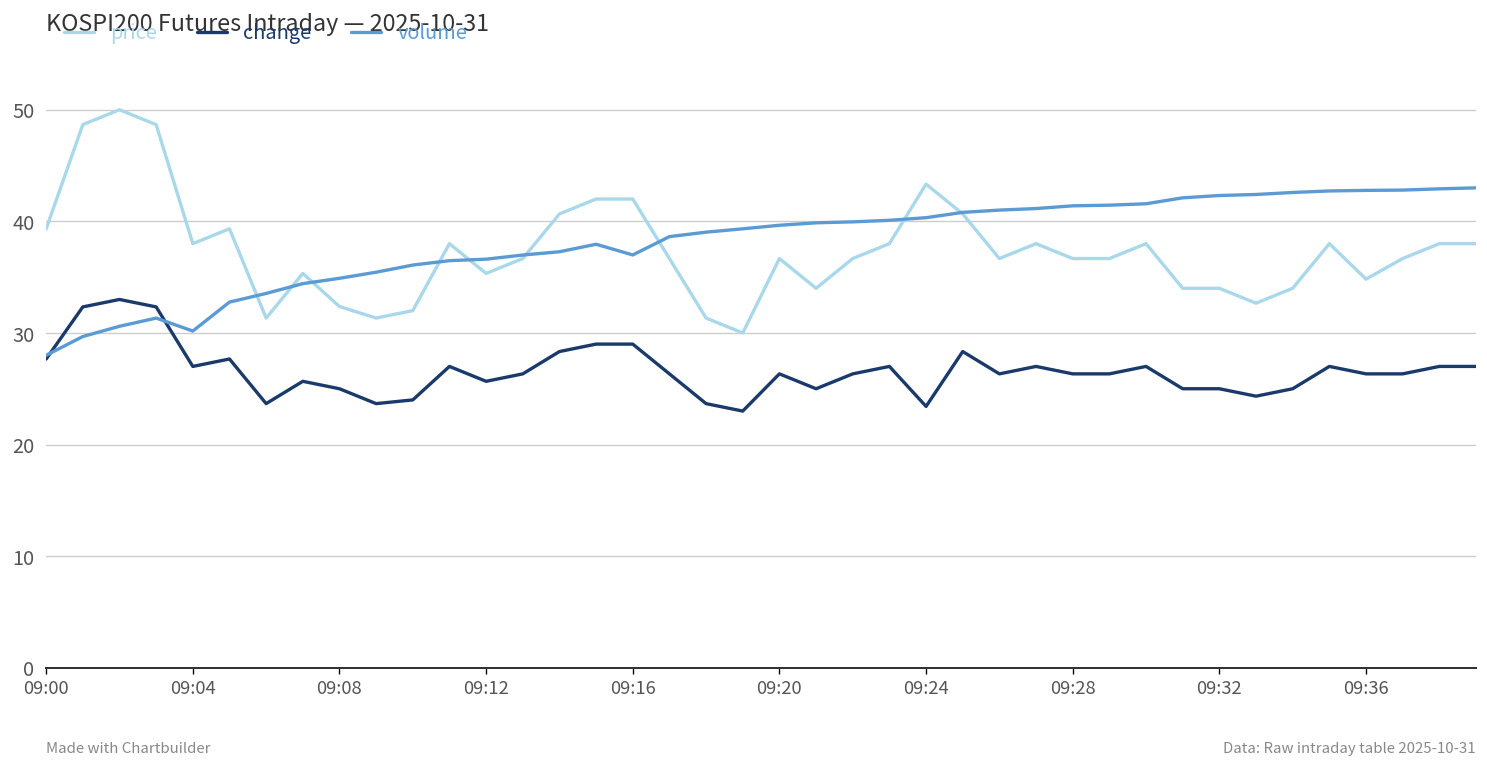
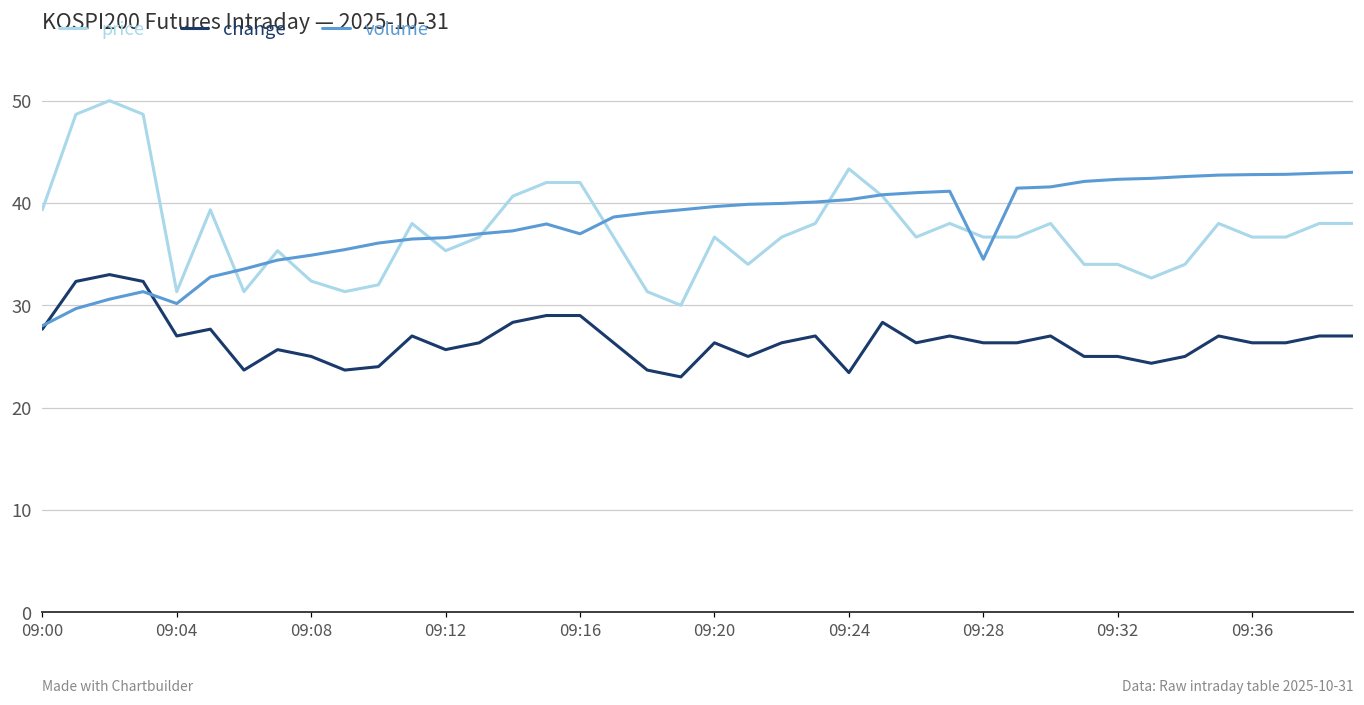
price, 09:04: 38 -> 31
volume, 09:28: 41 -> 35
price, 09:36: 35 -> 37
